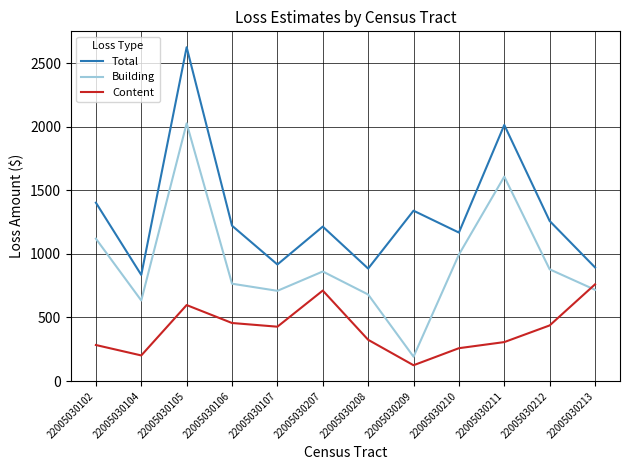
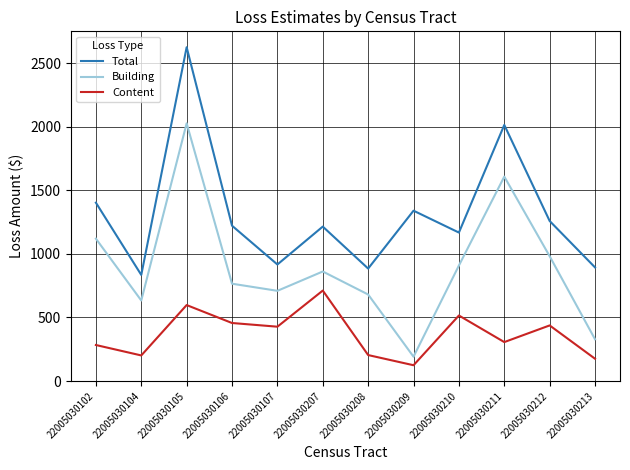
Content, 22005030208: 320 -> 200
Building, 22005030210: 990 -> 910
Content, 22005030210: 260 -> 520
Building, 22005030212: 880 -> 980
Building, 22005030213: 720 -> 330
Content, 22005030213: 760 -> 180
